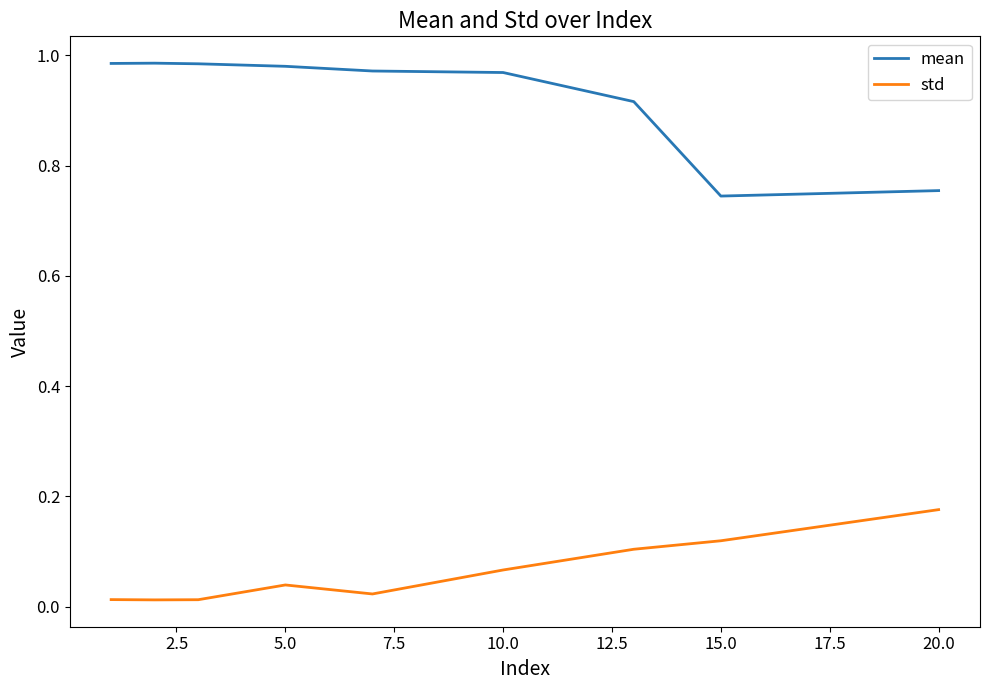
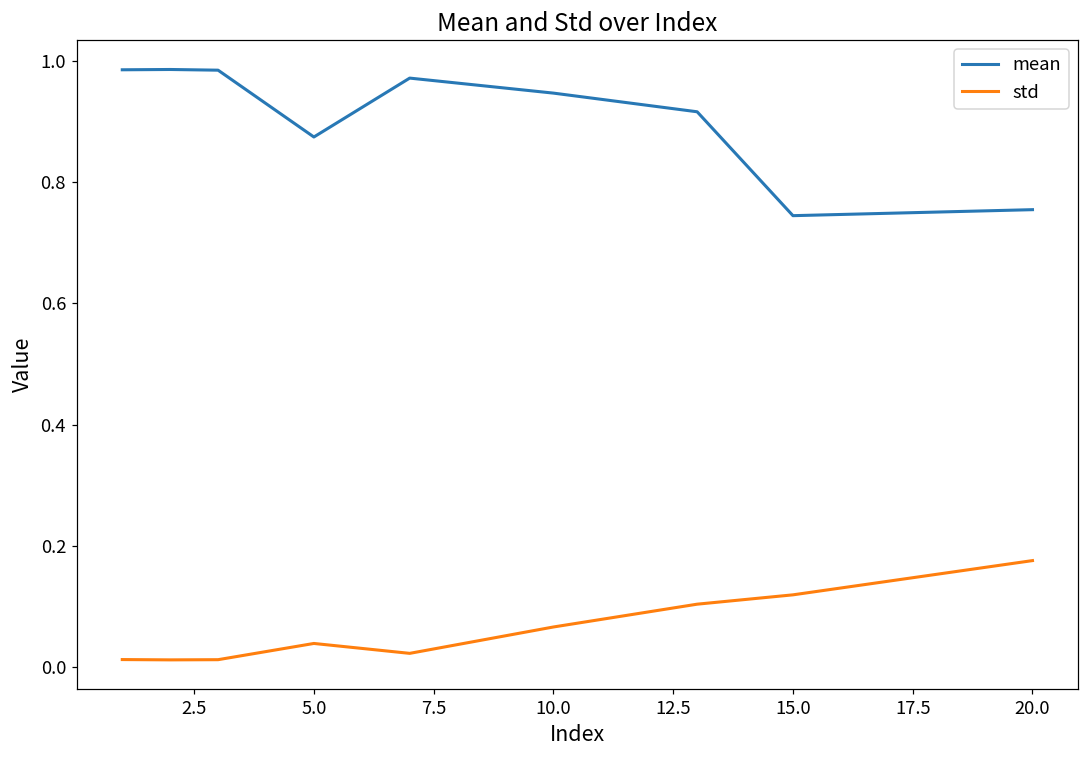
mean, 5.0: 0.98 -> 0.87
mean, 10.0: 0.97 -> 0.95
